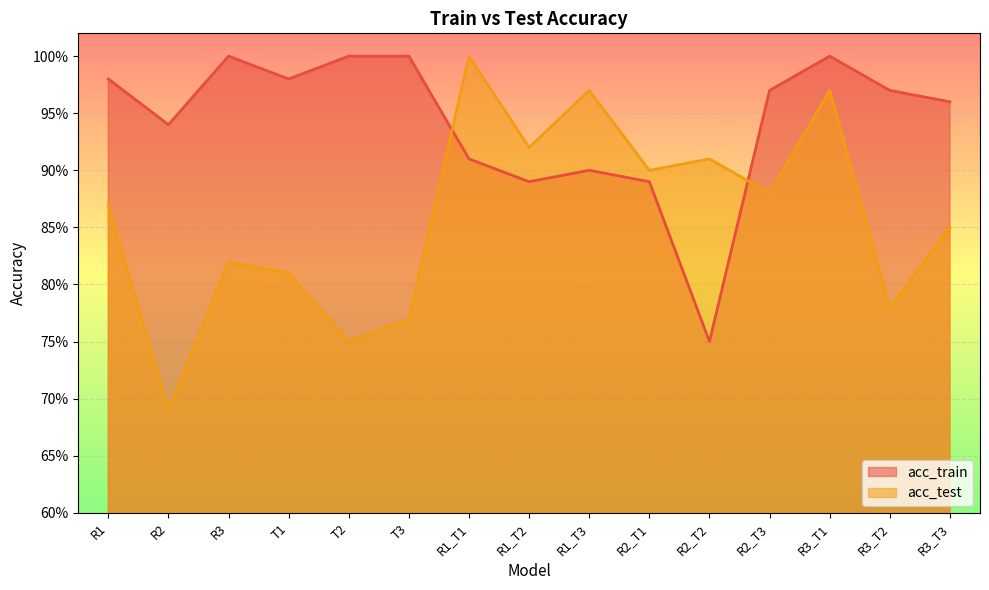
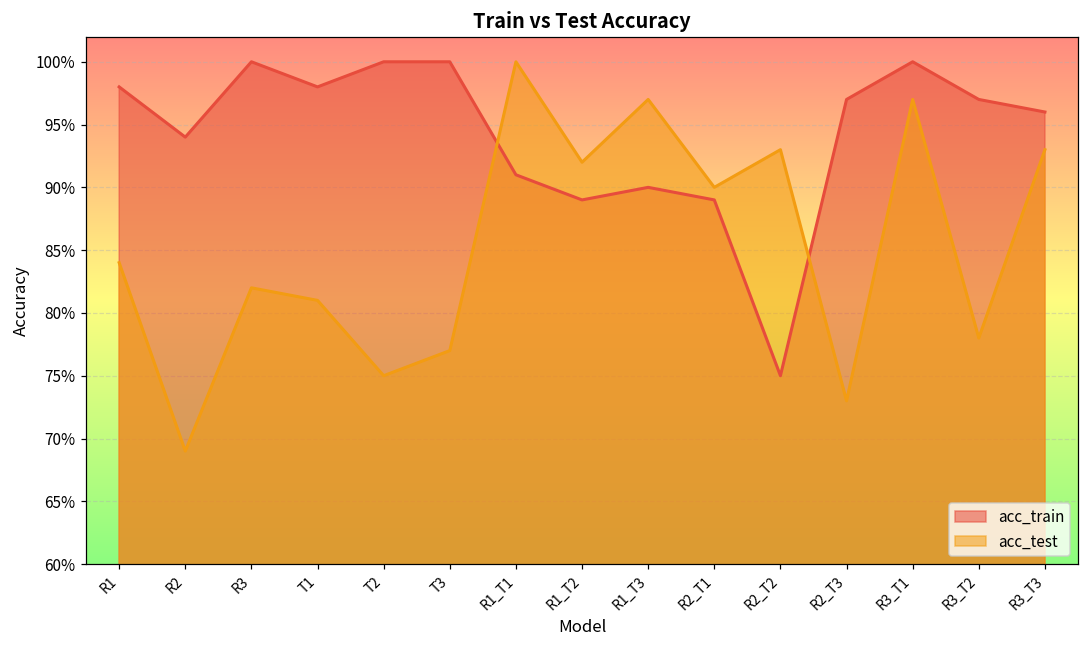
acc_test, R1: 87.0% -> 84.0%
acc_test, R2_T2: 91.0% -> 93.0%
acc_test, R2_T3: 88.0% -> 73.0%
acc_test, R3_T3: 85.0% -> 93.0%
